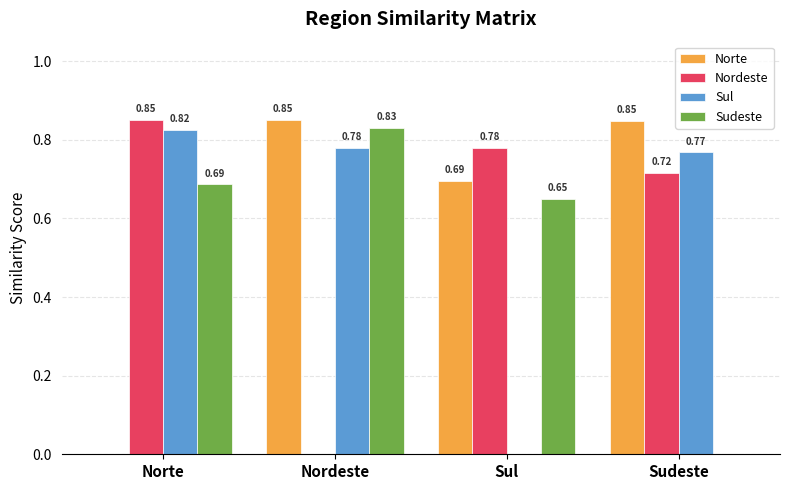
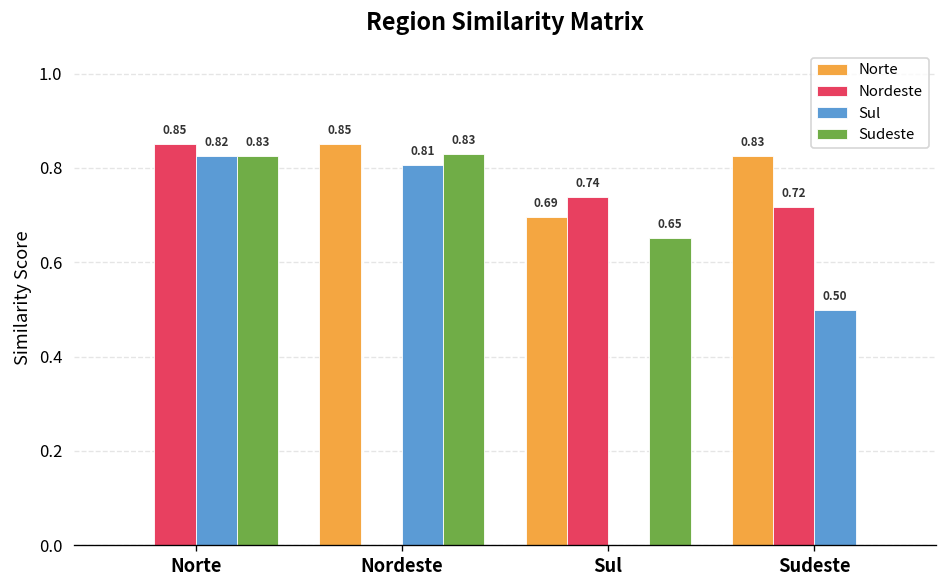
Sudeste, Norte: 0.69 -> 0.83
Sul, Nordeste: 0.78 -> 0.81
Nordeste, Sul: 0.78 -> 0.74
Norte, Sudeste: 0.85 -> 0.83
Sul, Sudeste: 0.77 -> 0.50
